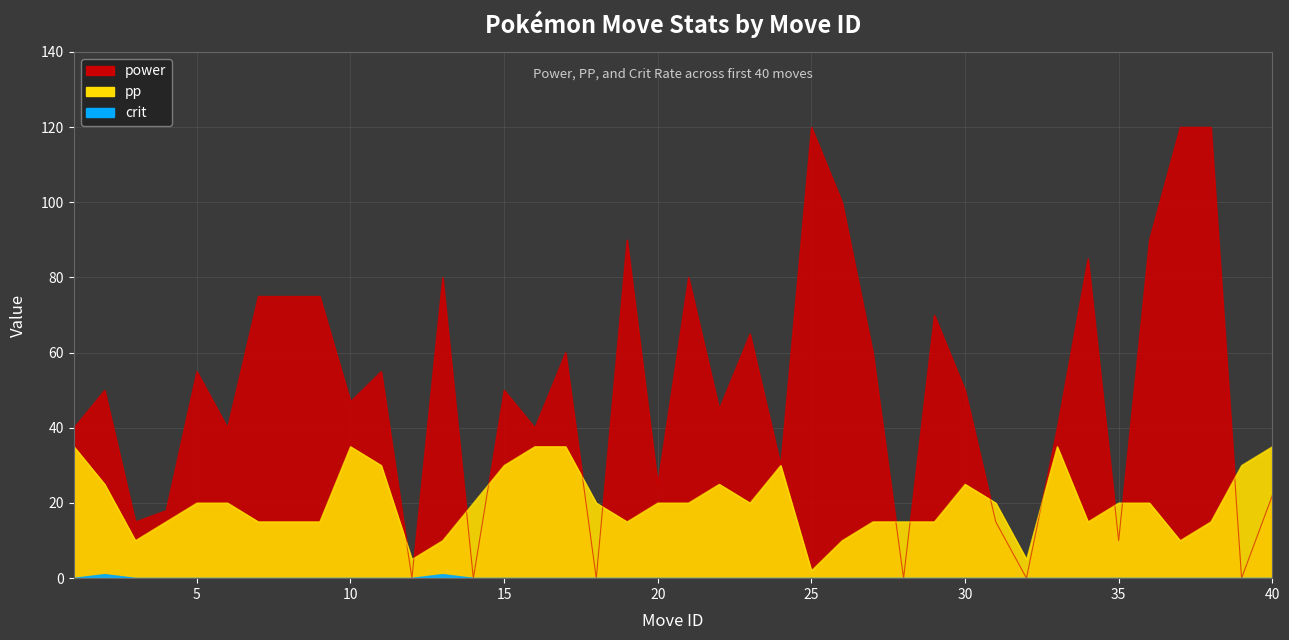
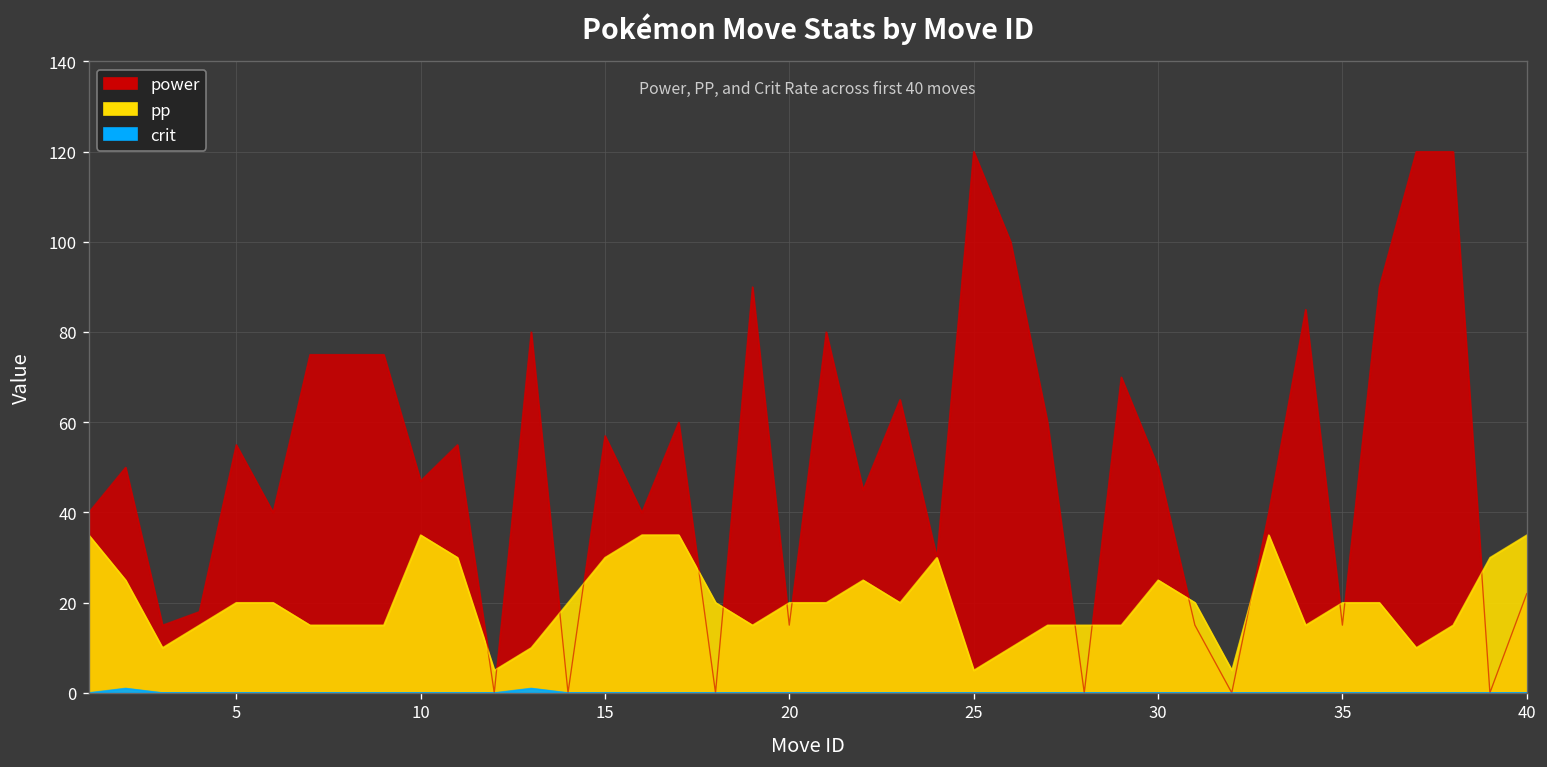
power, 15: 50 -> 57
power, 20: 25 -> 15
pp, 25: 2 -> 5
power, 35: 10 -> 15
